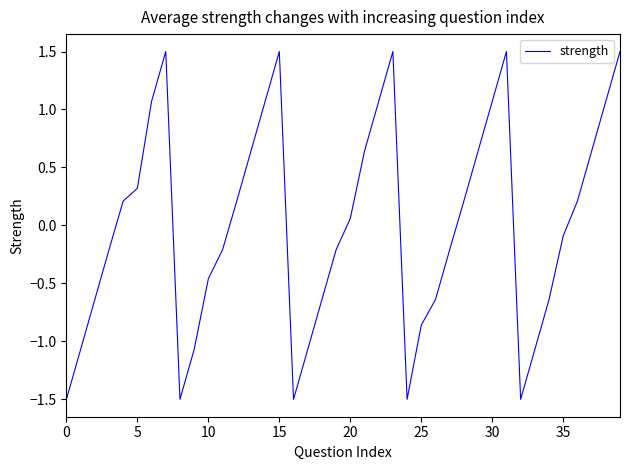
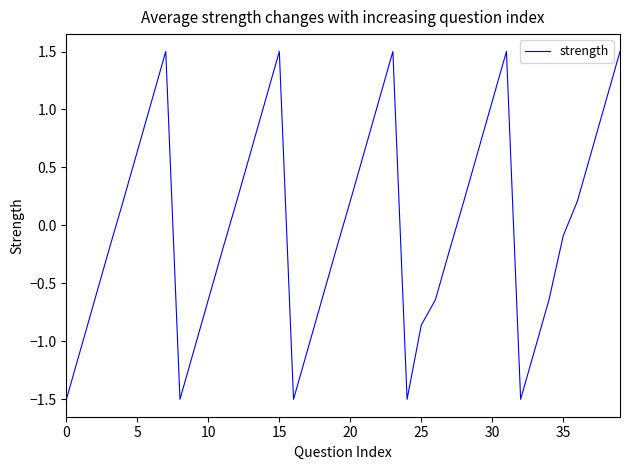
5: 0.32 -> 0.64
10: -0.46 -> -0.64
20: 0.06 -> 0.21
